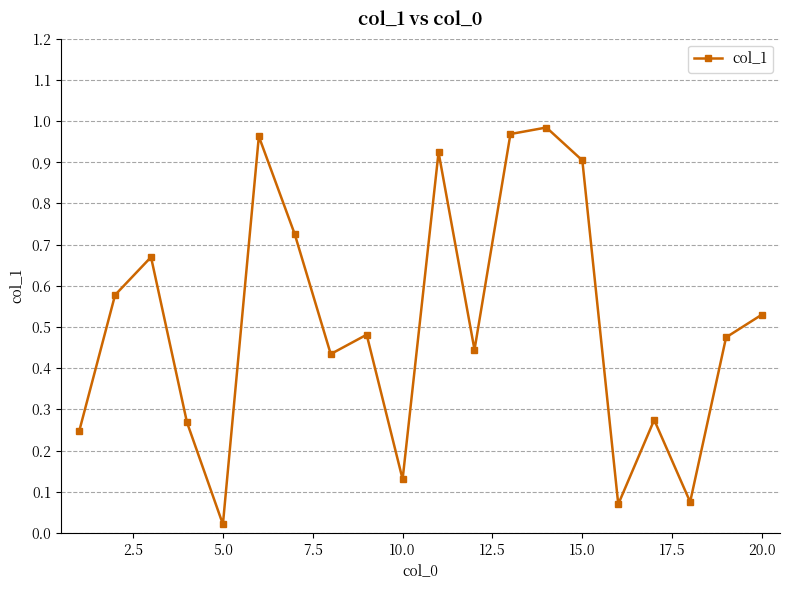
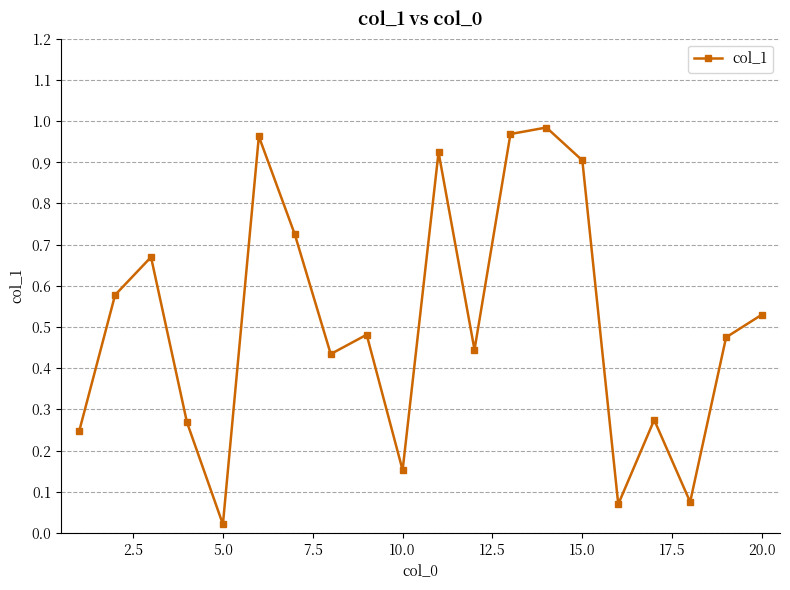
10.0: 0.13 -> 0.15
